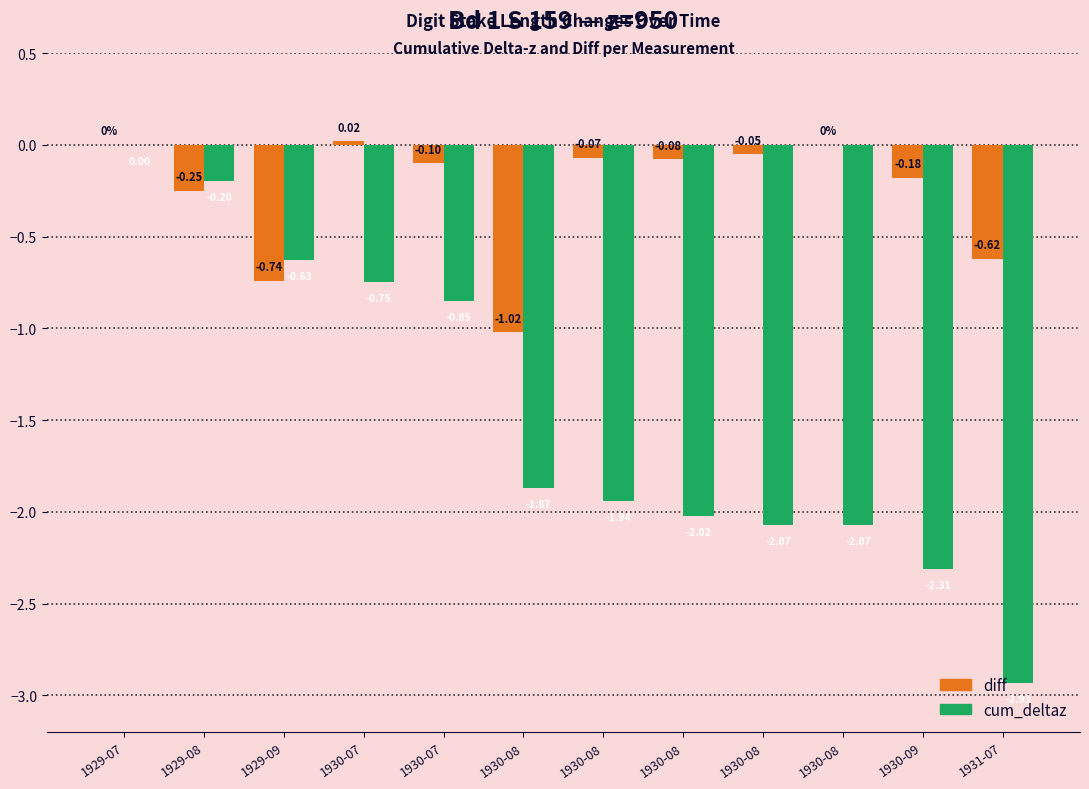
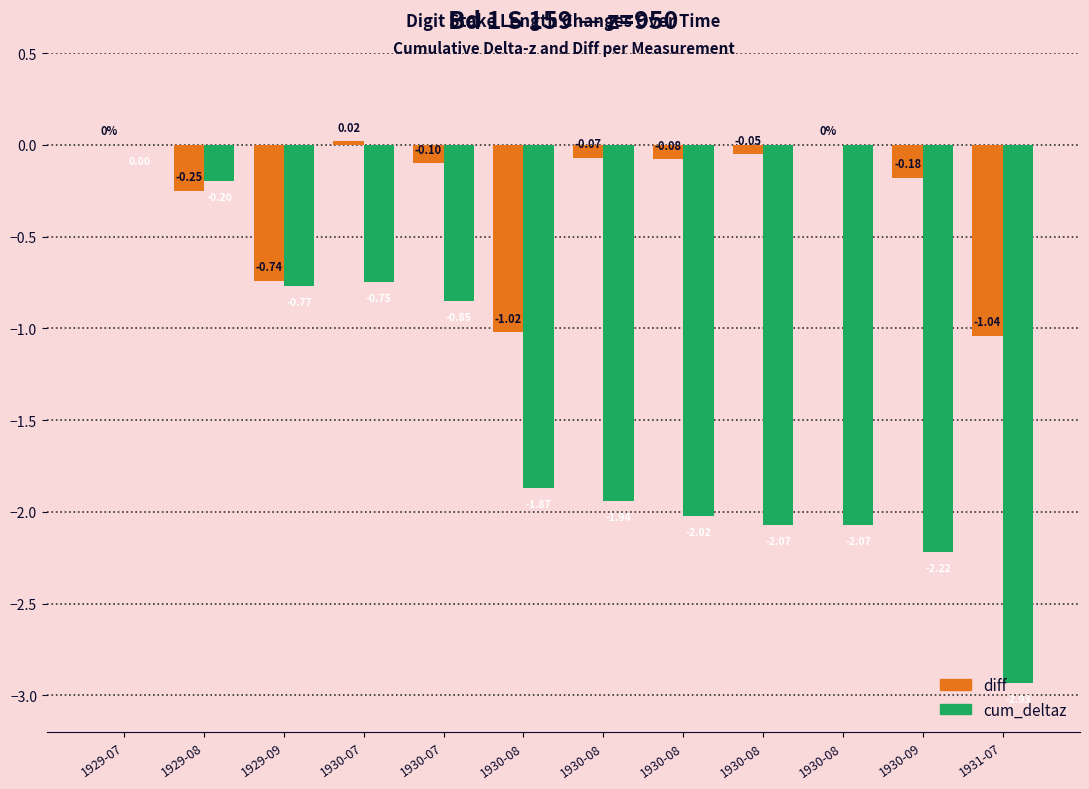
cum_deltaz, 1929-09: -0.63 -> -0.77
cum_deltaz, 1930-09: -2.31 -> -2.22
diff, 1931-07: -0.62 -> -1.04
